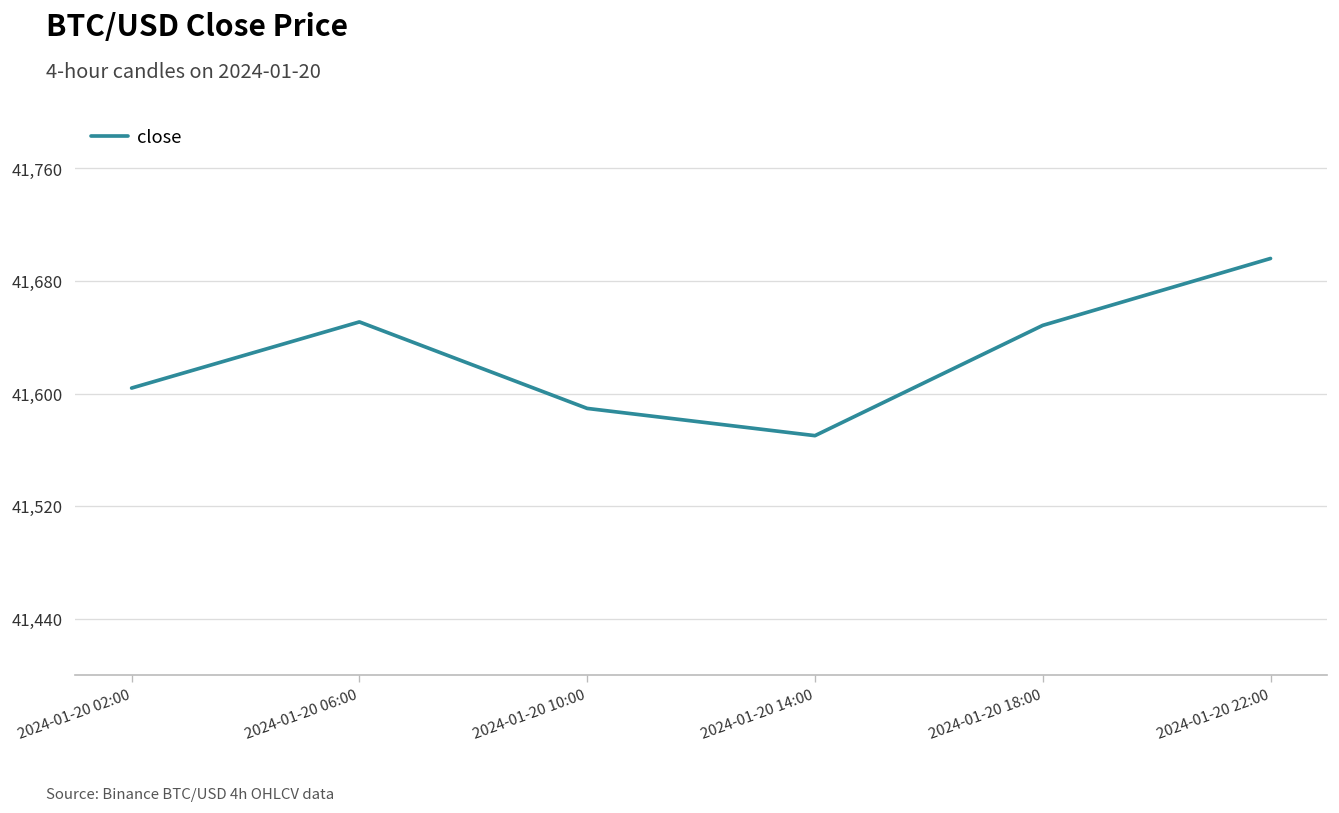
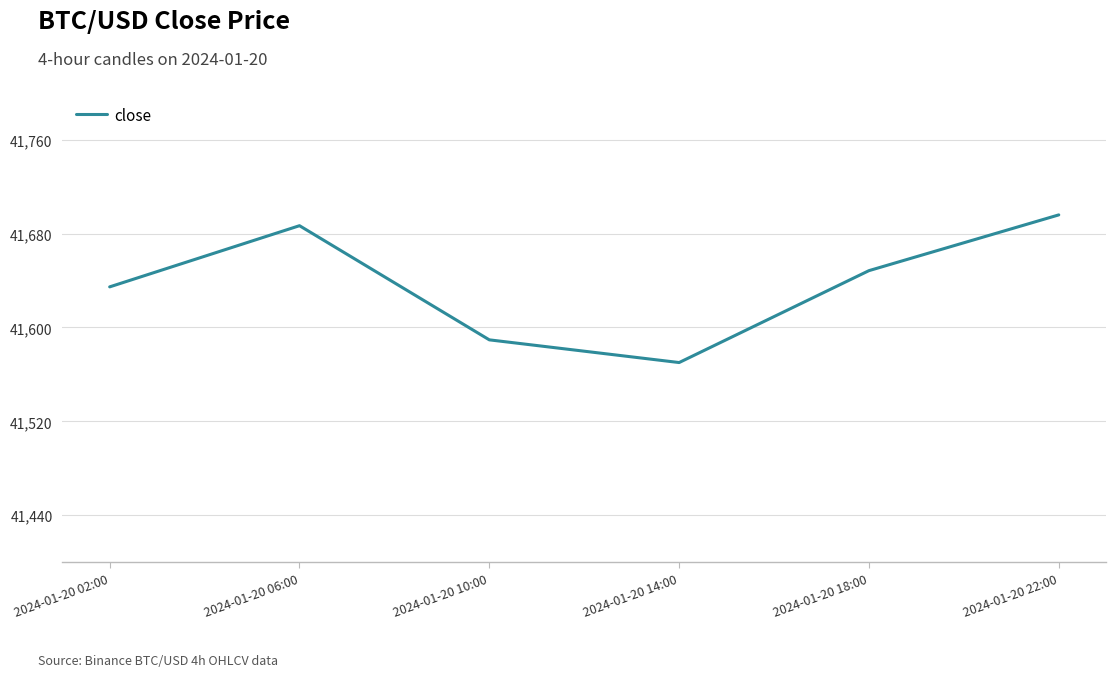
2024-01-20 02:00: 41,604 -> 41,635
2024-01-20 06:00: 41,651 -> 41,687
